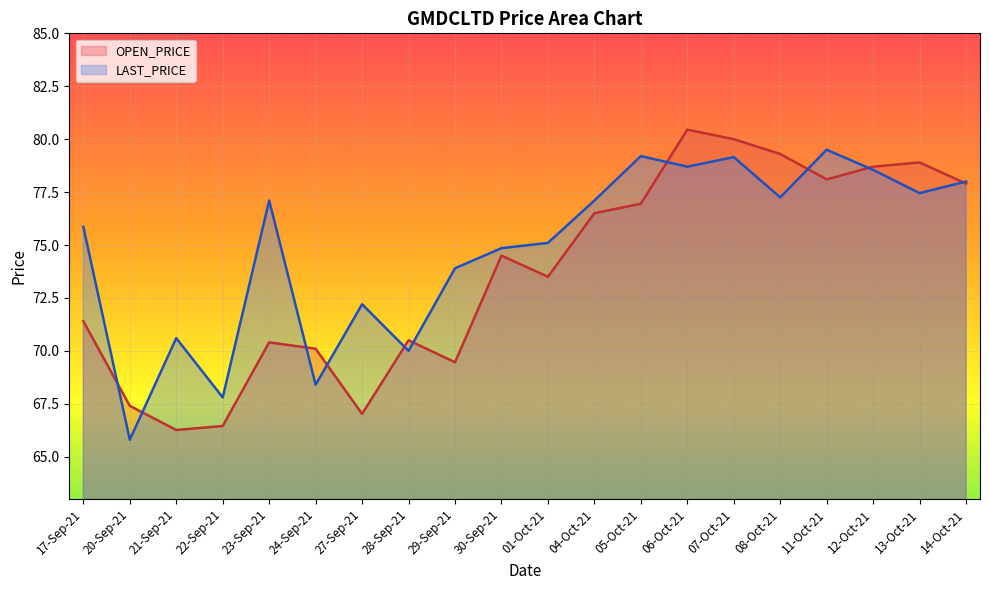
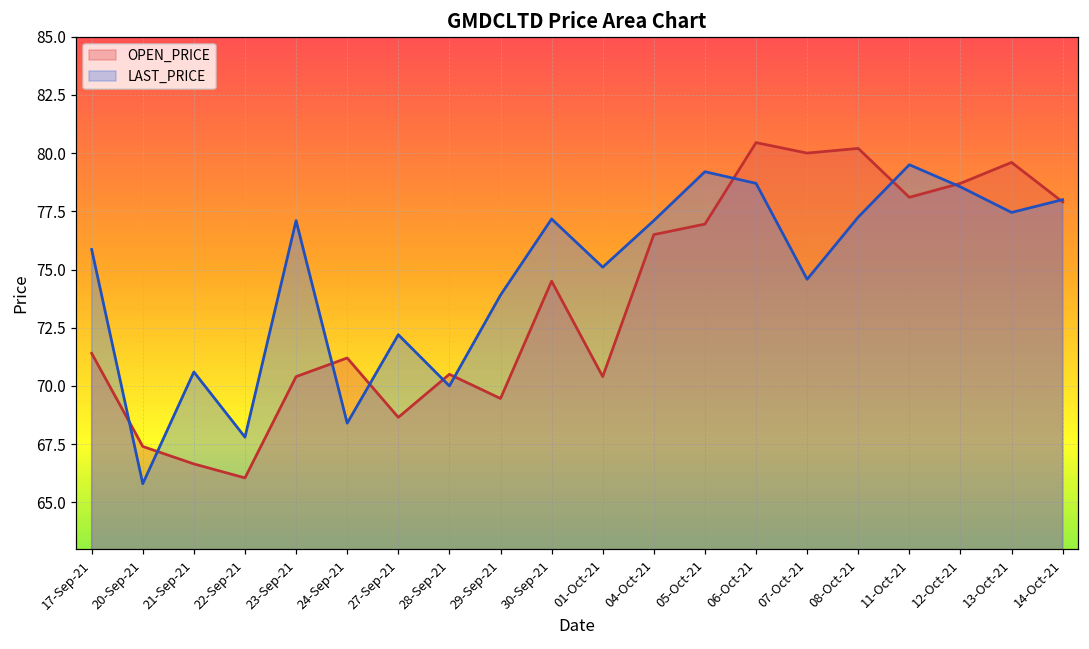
OPEN_PRICE, 21-Sep-21: 66.3 -> 66.7
OPEN_PRICE, 22-Sep-21: 66.5 -> 66.1
OPEN_PRICE, 24-Sep-21: 70.1 -> 71.2
OPEN_PRICE, 27-Sep-21: 67.0 -> 68.7
LAST_PRICE, 30-Sep-21: 74.9 -> 77.2
OPEN_PRICE, 01-Oct-21: 73.5 -> 70.4
LAST_PRICE, 07-Oct-21: 79.2 -> 74.6
OPEN_PRICE, 08-Oct-21: 79.3 -> 80.2
OPEN_PRICE, 13-Oct-21: 78.9 -> 79.6
